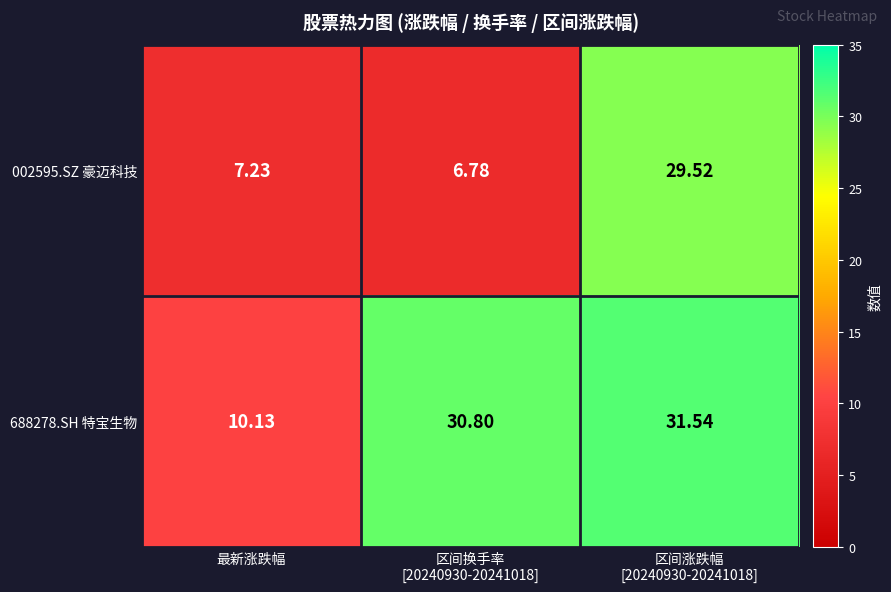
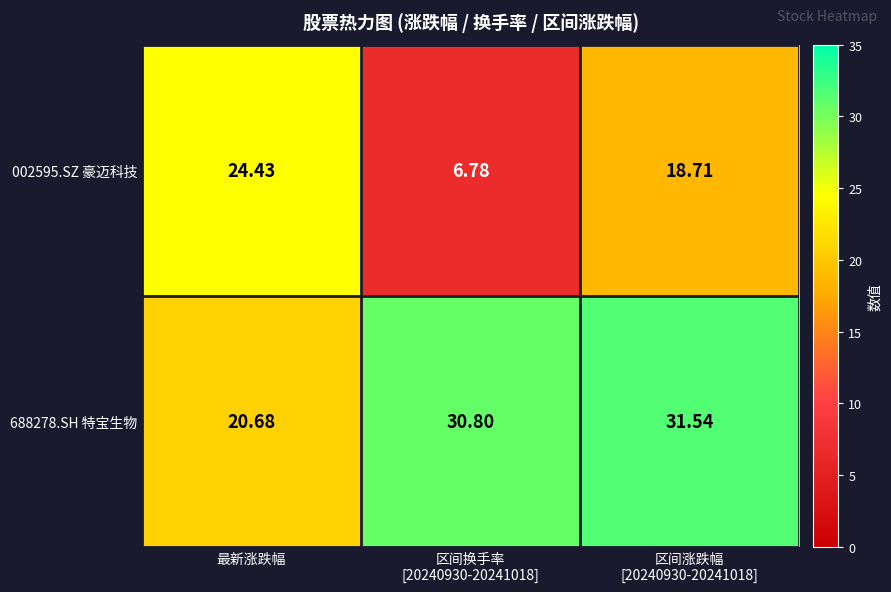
002595.SZ 豪迈科技, 最新涨跌幅: 7.23 -> 24.43
002595.SZ 豪迈科技, 区间涨跌幅 [20240930-20241018]: 29.52 -> 18.71
688278.SH 特宝生物, 最新涨跌幅: 10.13 -> 20.68
